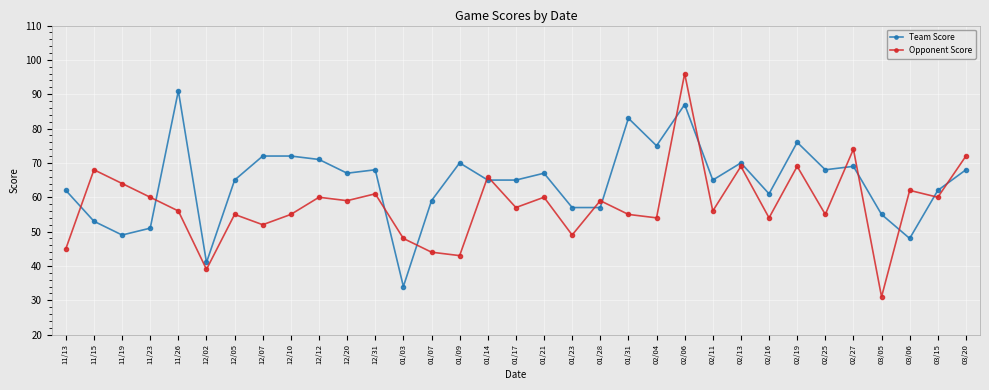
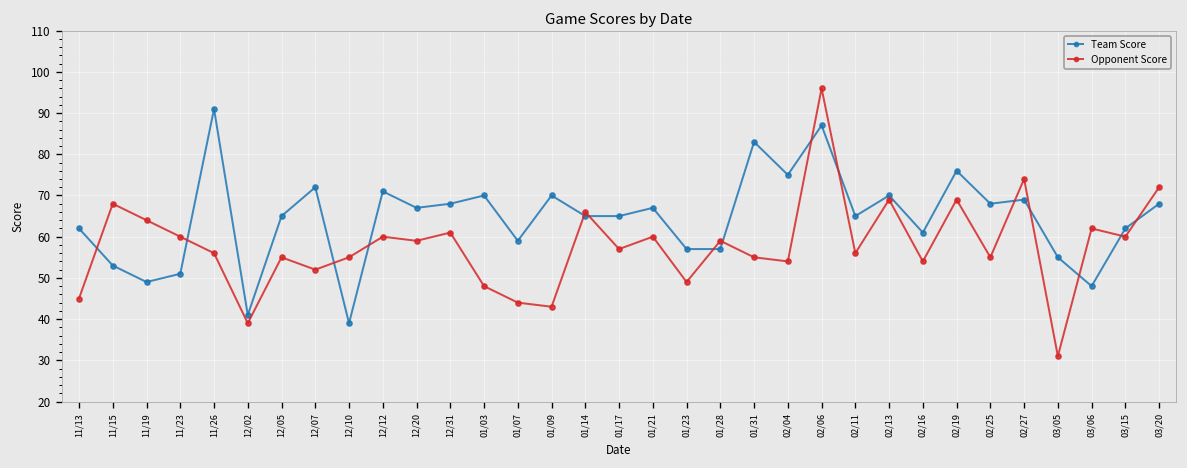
Team Score, 12/10: 72 -> 39
Team Score, 01/03: 34 -> 70
